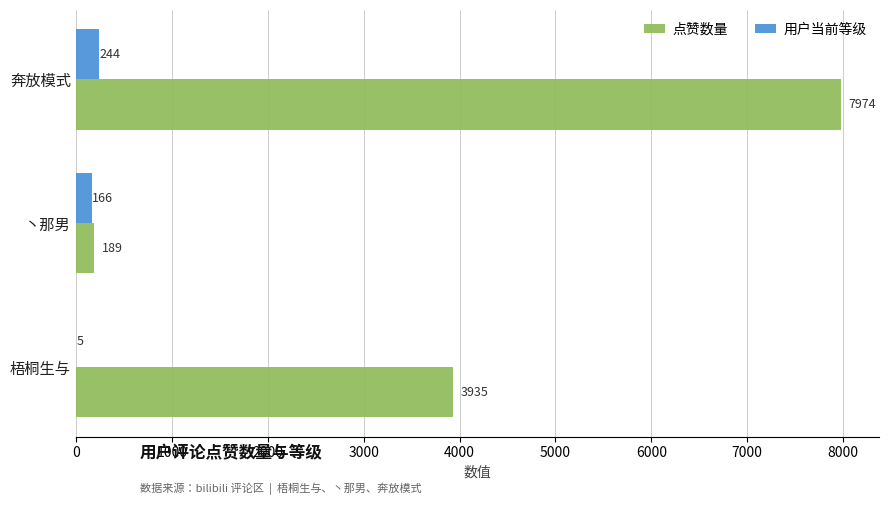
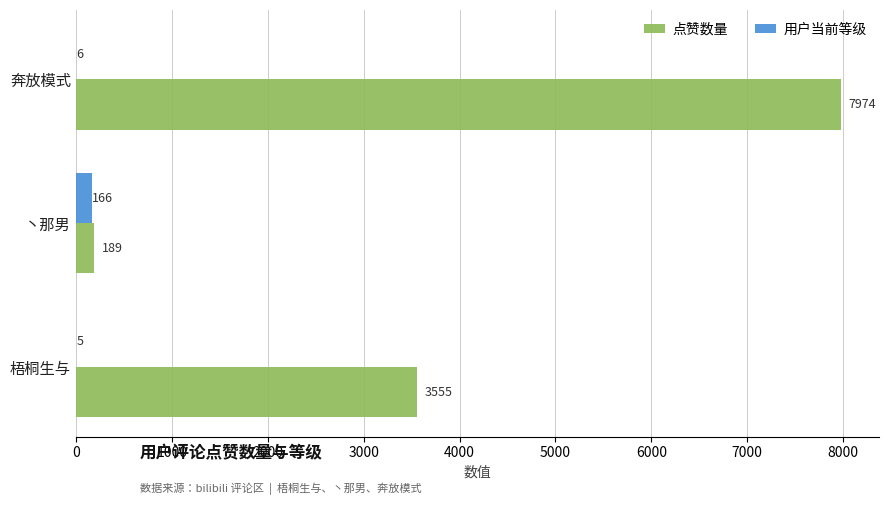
用户当前等级, 奔放模式: 244 -> 6
点赞数量, 梧桐生与: 3935 -> 3555
